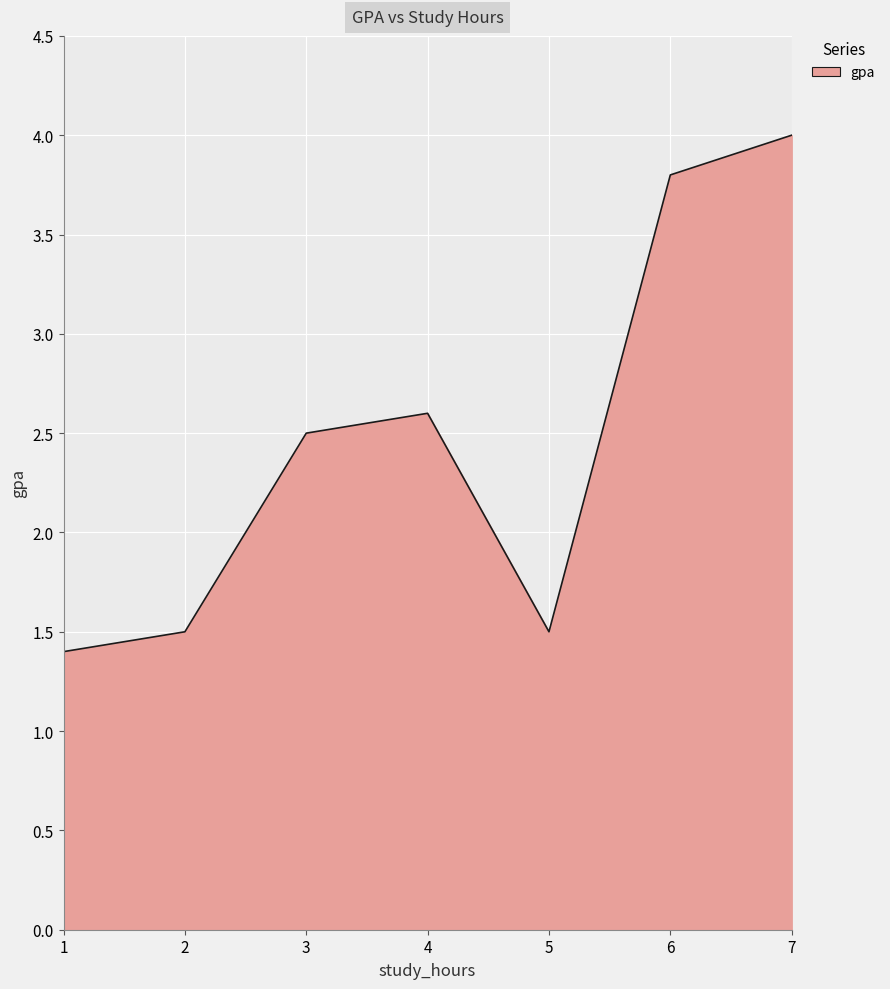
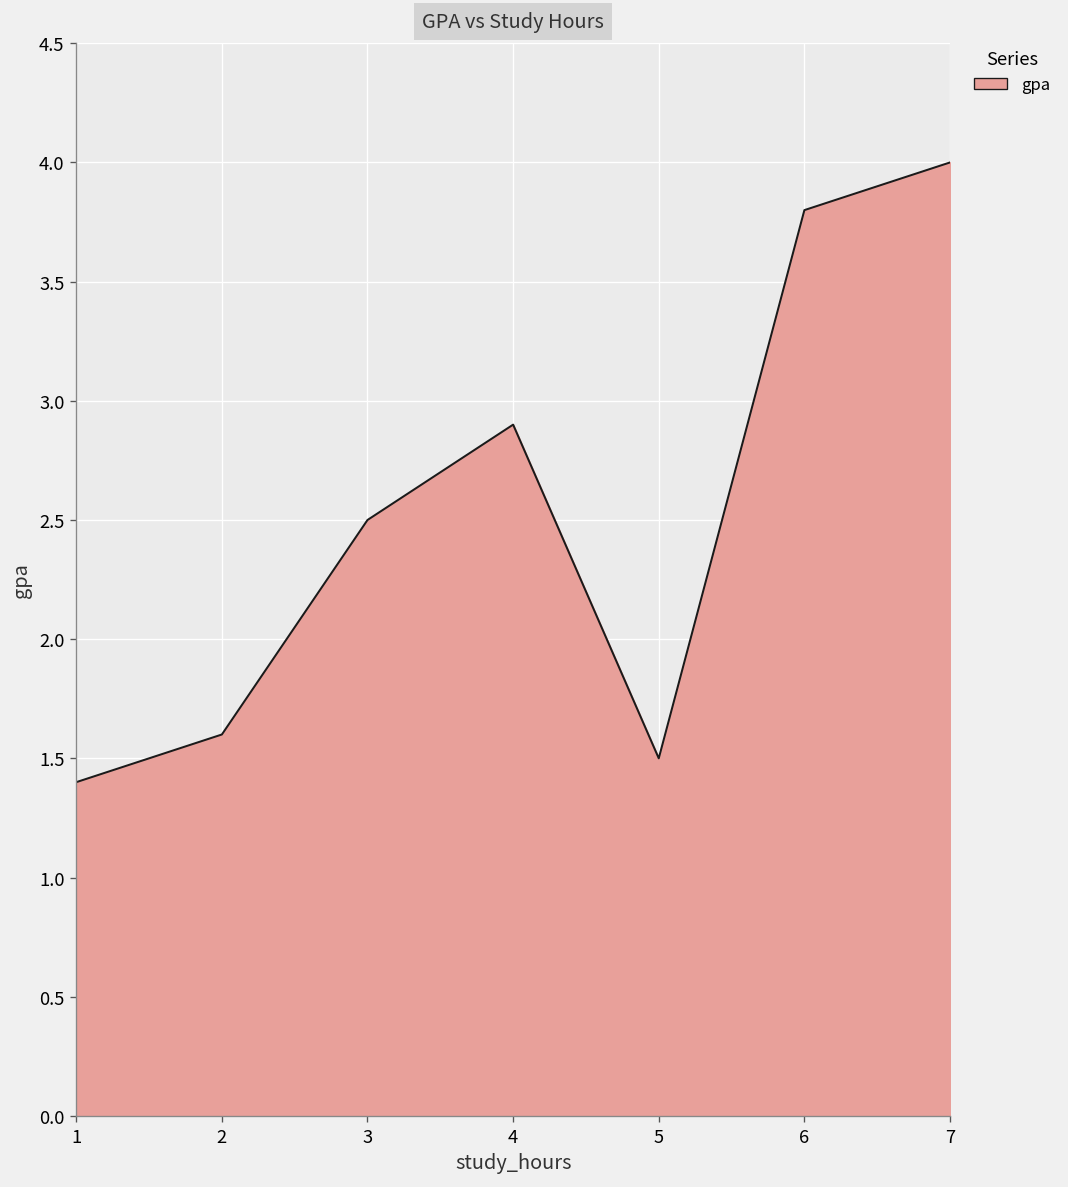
2: 1.5 -> 1.6
4: 2.6 -> 2.9
